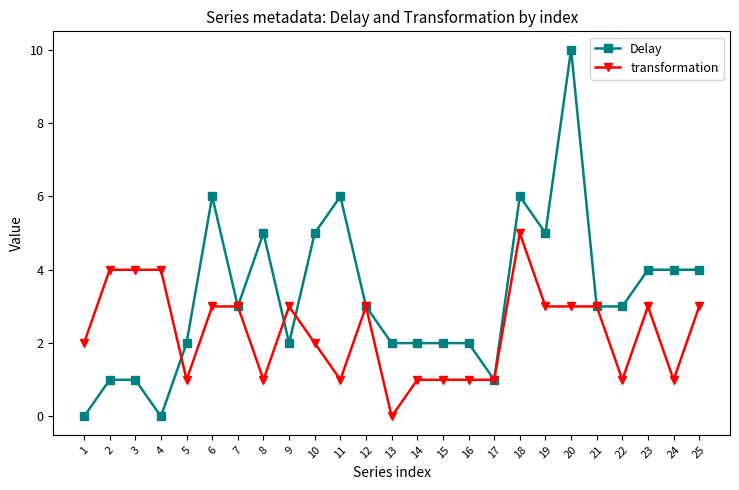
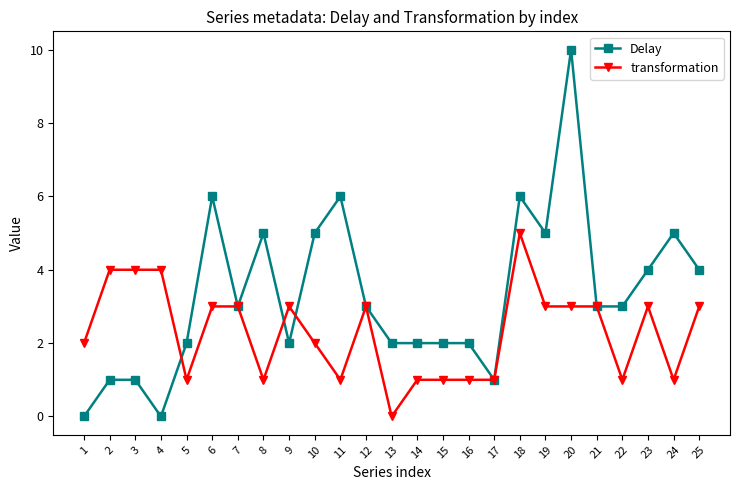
Delay, 24: 4 -> 5
